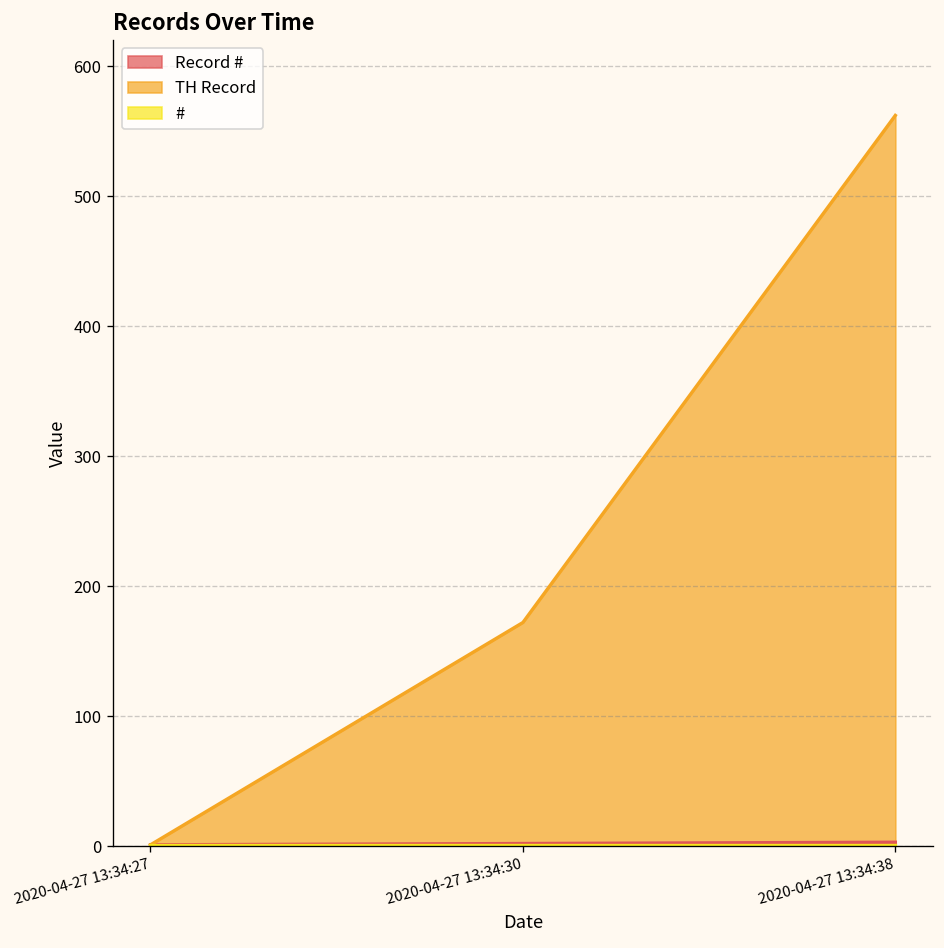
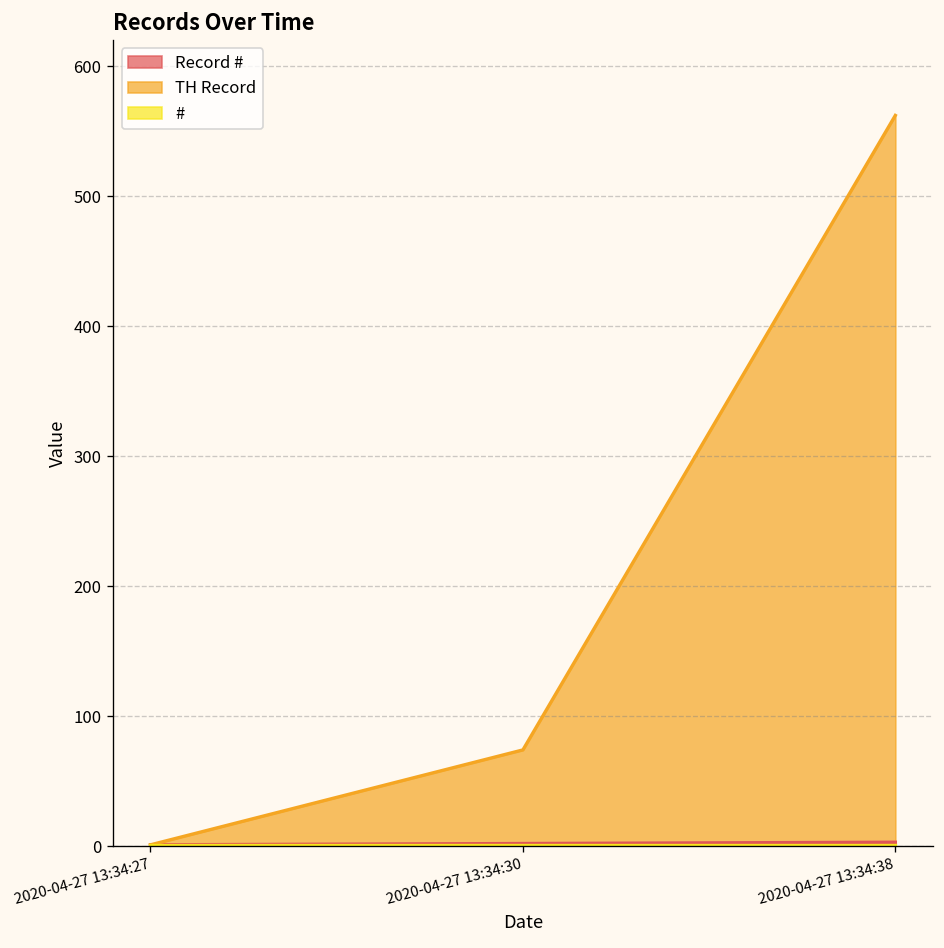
TH Record, 2020-04-27 13:34:30: 172 -> 74
